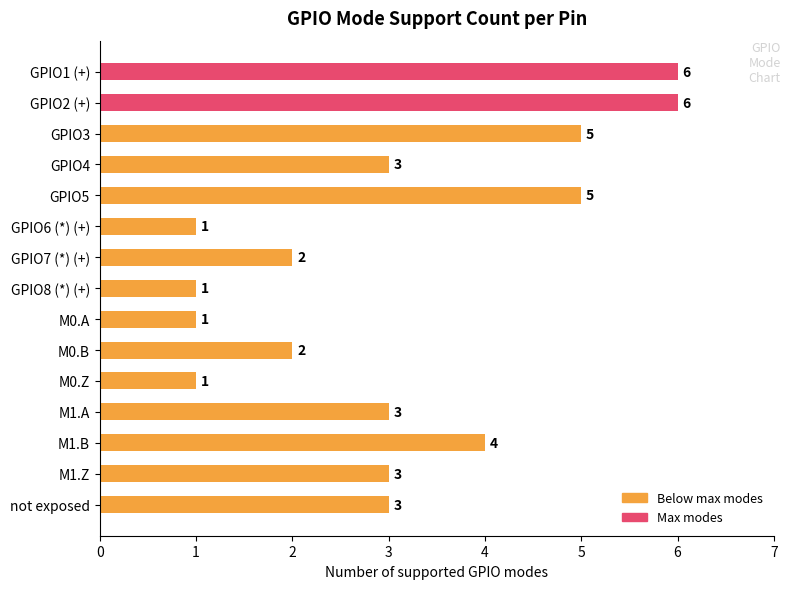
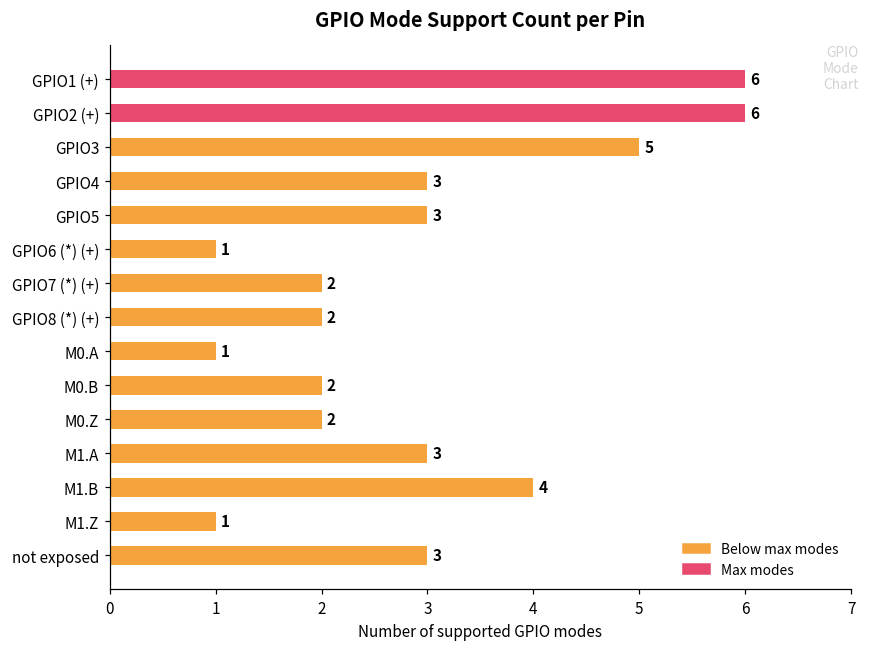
GPIO5: 5 -> 3
GPIO8 (*) (+): 1 -> 2
M0.Z: 1 -> 2
M1.Z: 3 -> 1
